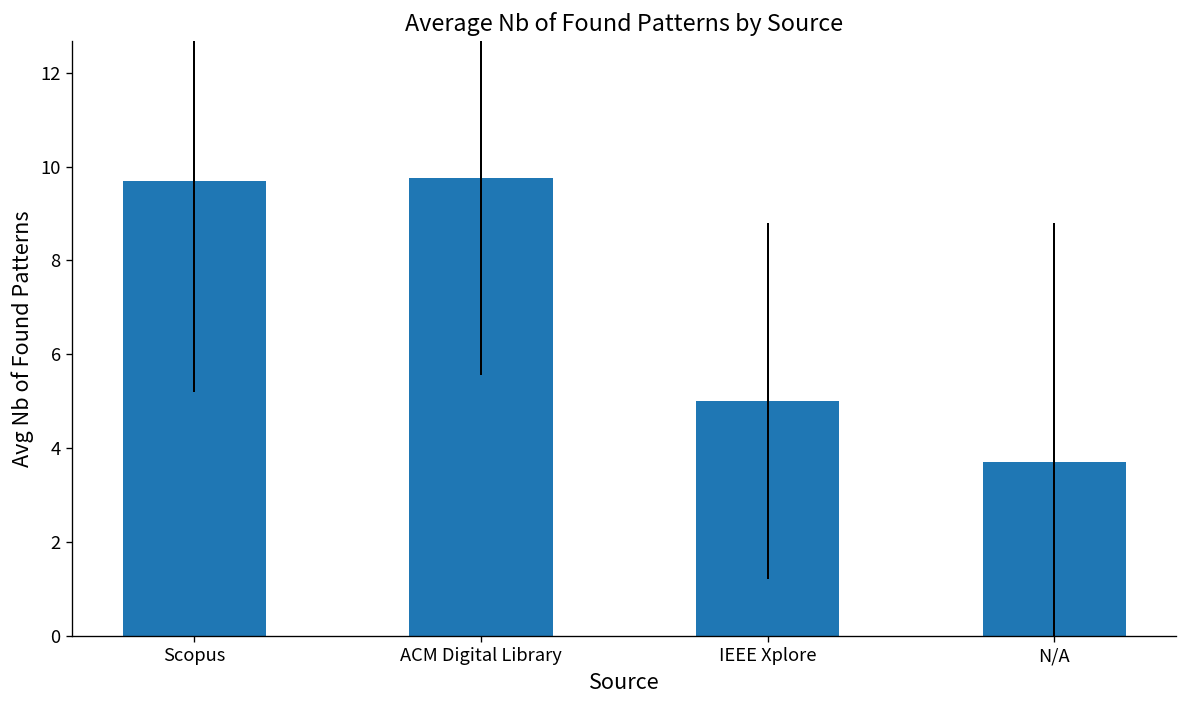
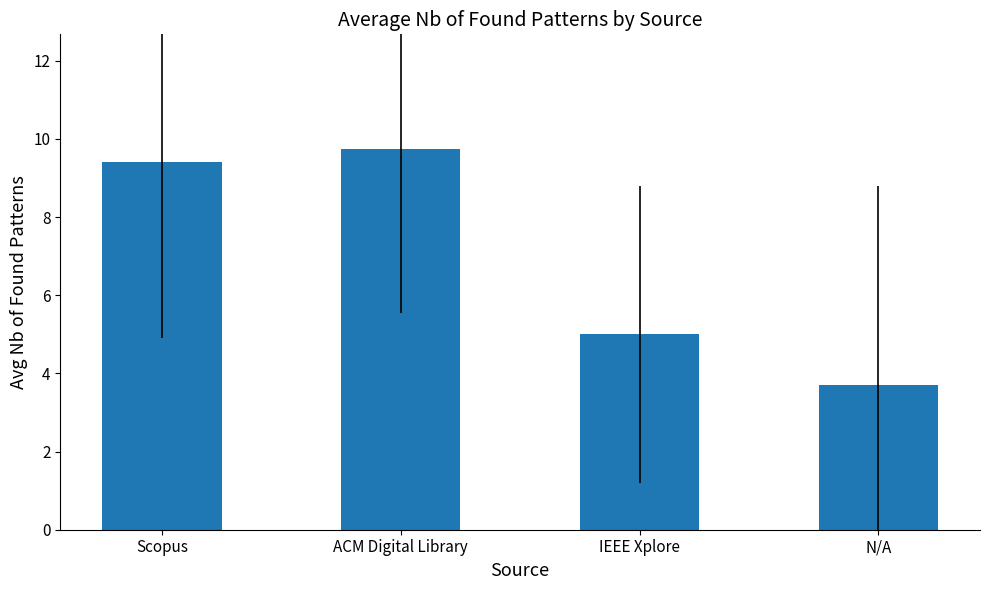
Scopus: 9.7 -> 9.4
